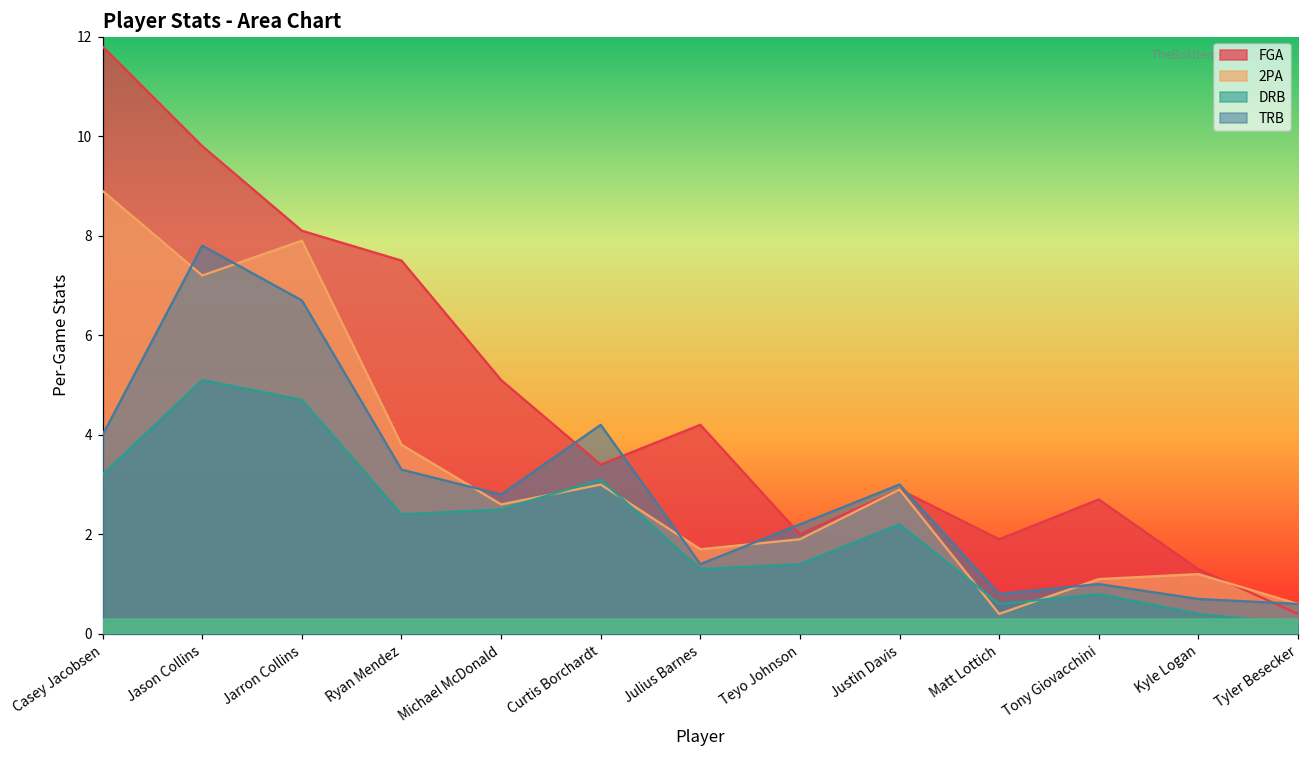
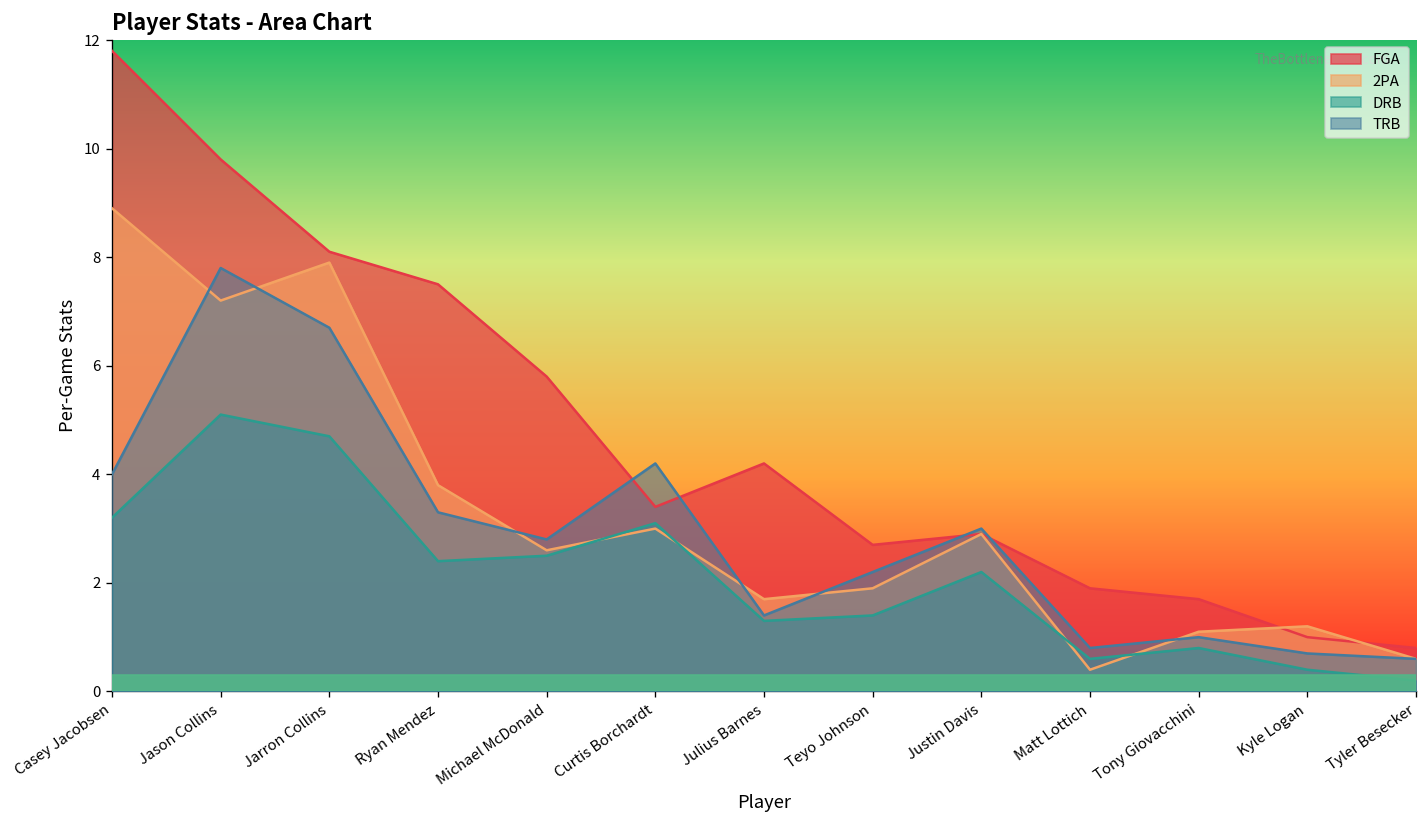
FGA, Michael McDonald: 5.1 -> 5.8
FGA, Teyo Johnson: 2.0 -> 2.7
FGA, Tony Giovacchini: 2.7 -> 1.7
FGA, Kyle Logan: 1.3 -> 1.0
FGA, Tyler Besecker: 0.4 -> 0.8
